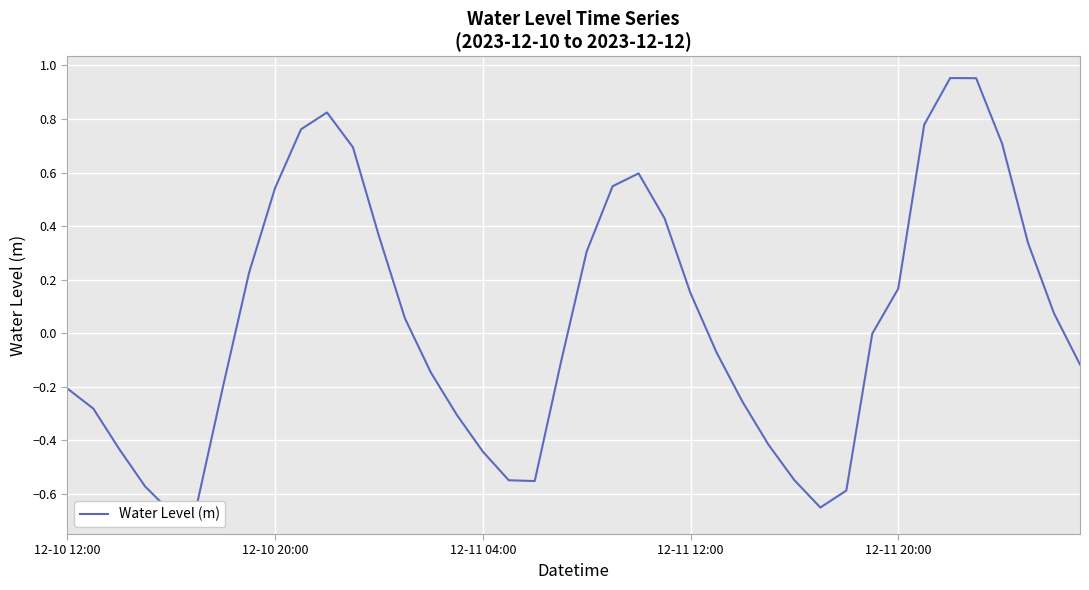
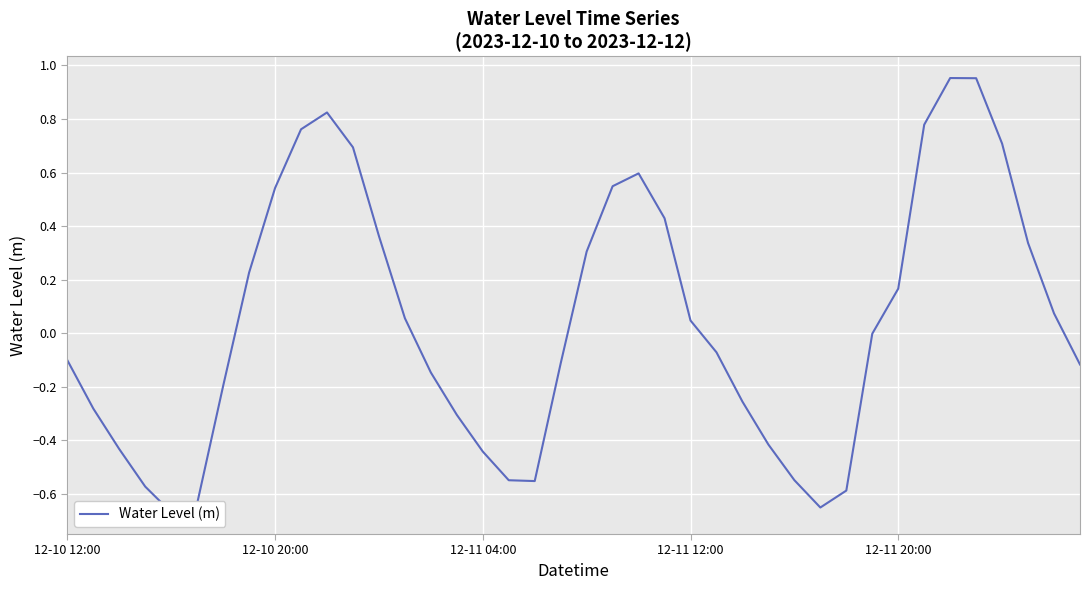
12-10 12:00: -0.21 -> -0.10
12-11 12:00: 0.15 -> 0.05
